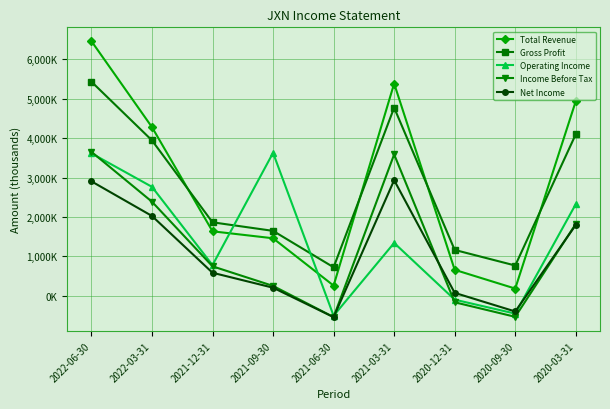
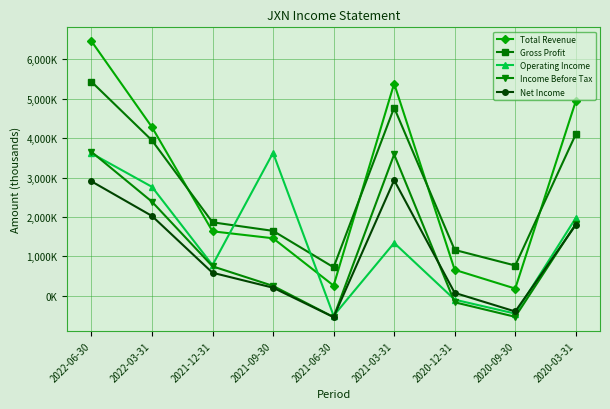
Operating Income, 2020-03-31: 2,300,000 -> 2,000,000
